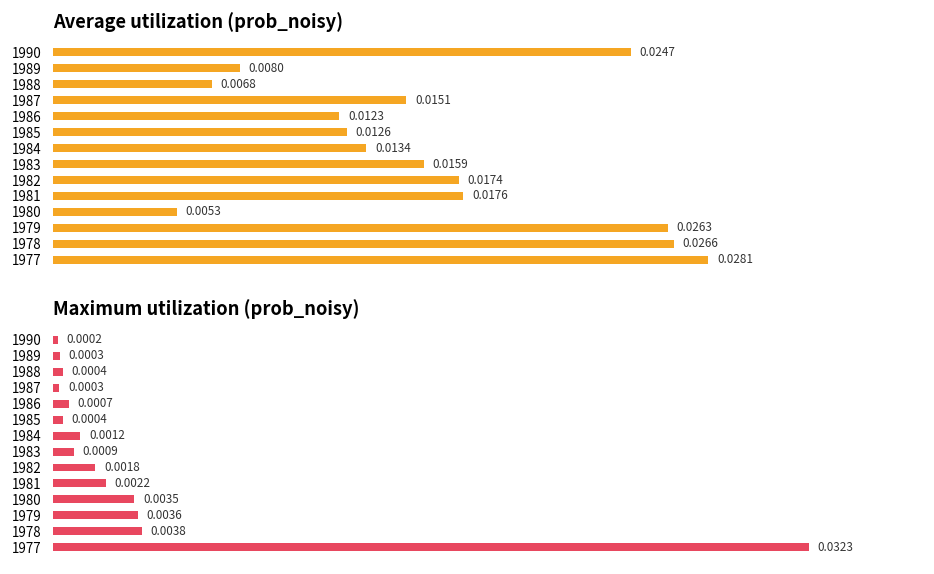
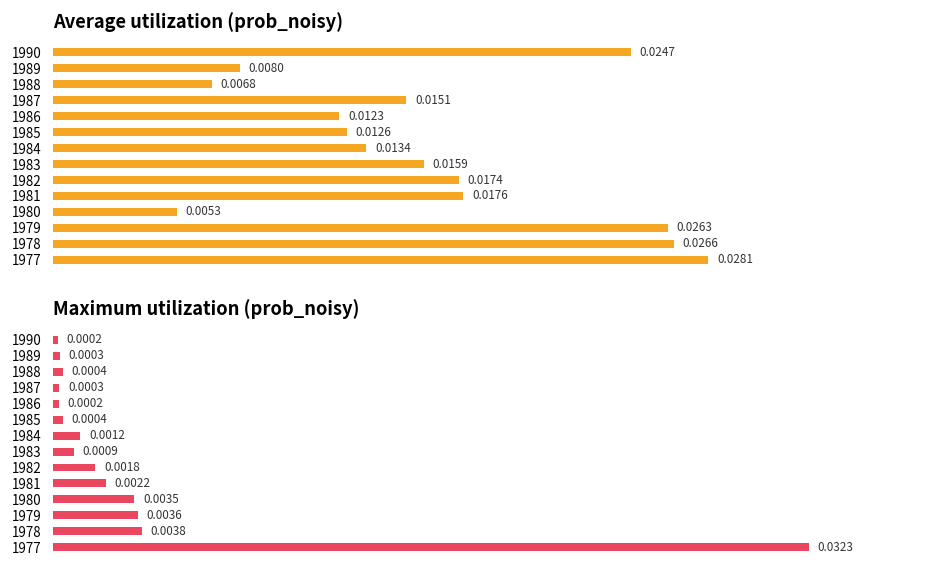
Maximum utilization (prob_noisy), 1986: 0.0007 -> 0.0002
